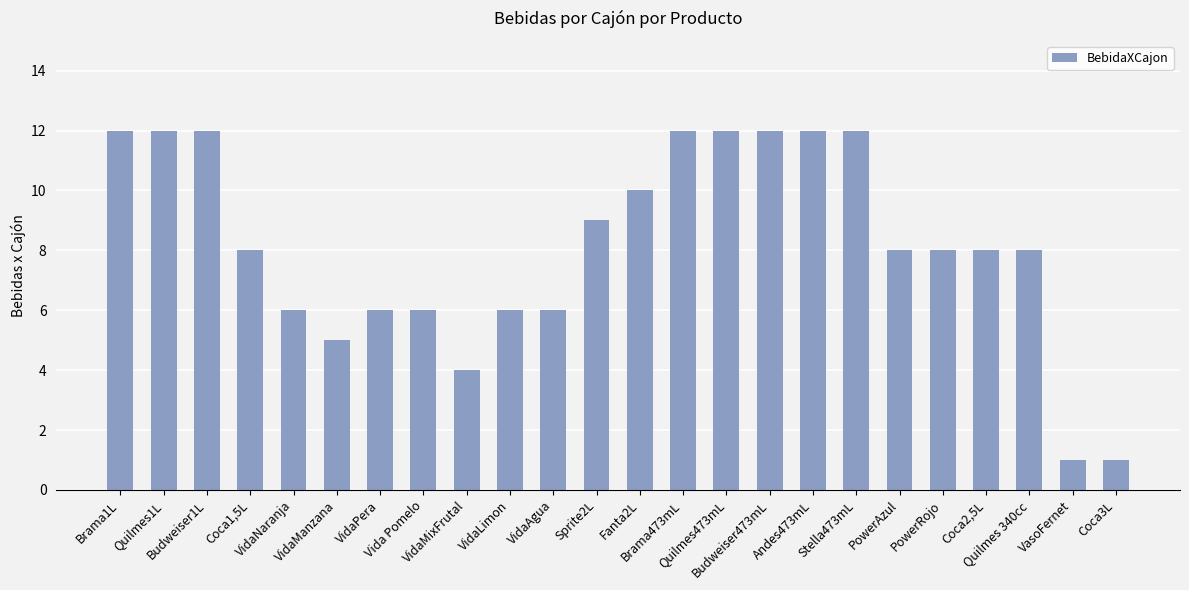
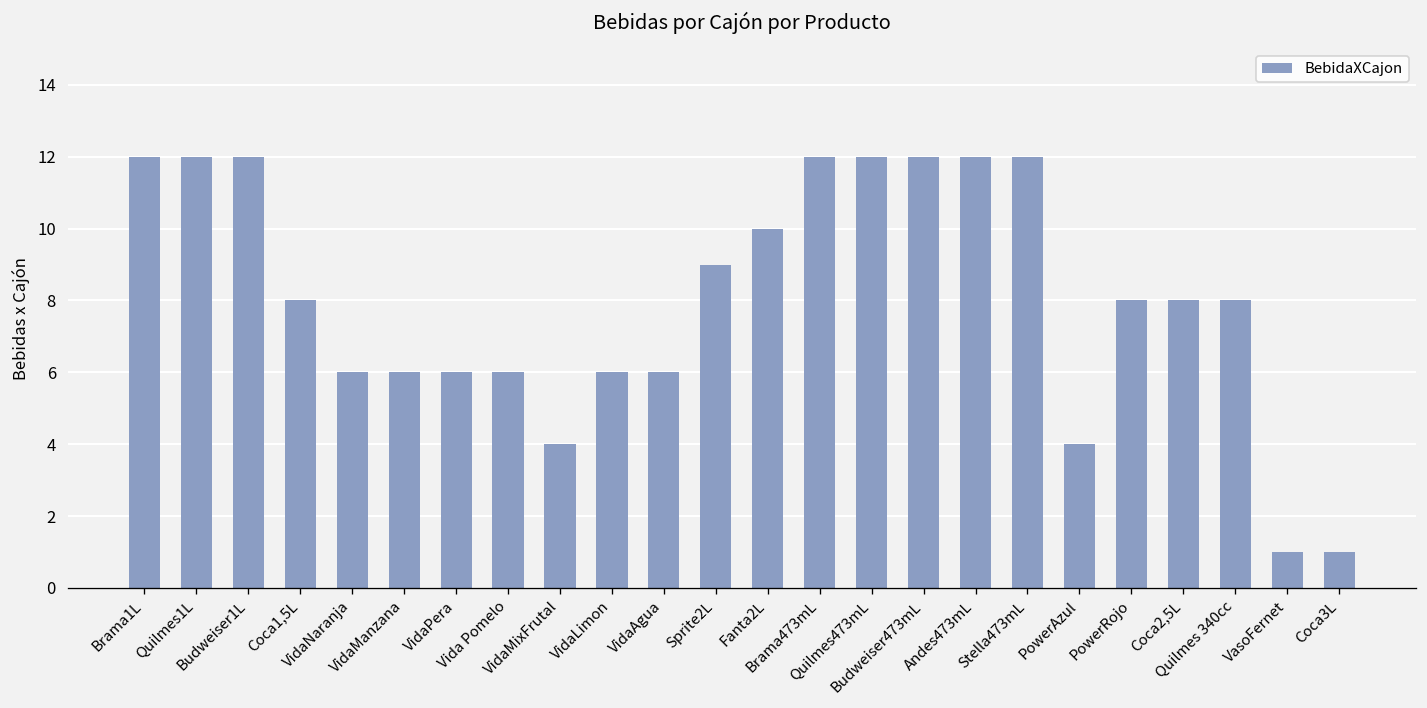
VidaManzana: 5 -> 6
PowerAzul: 8 -> 4
